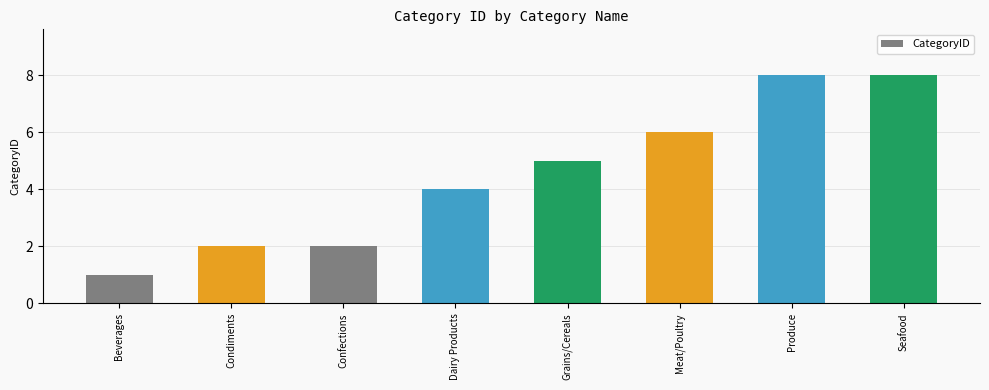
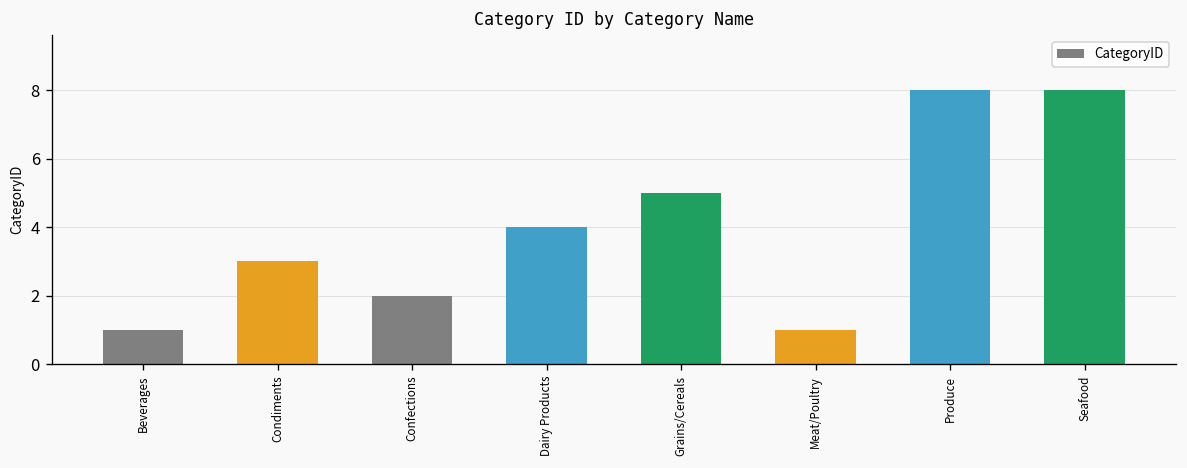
Condiments: 2 -> 3
Meat/Poultry: 6 -> 1
